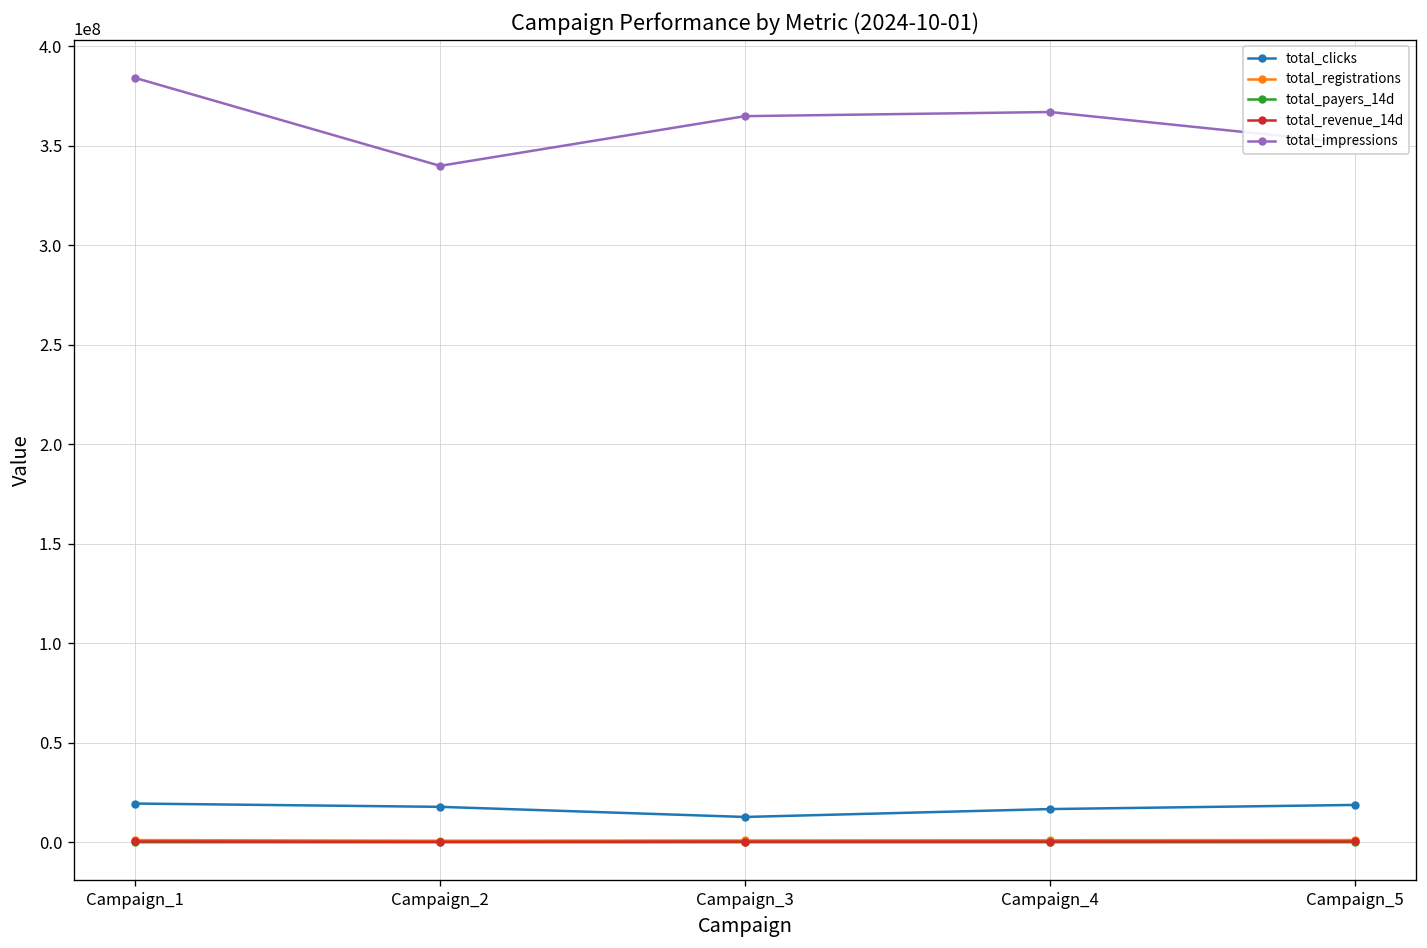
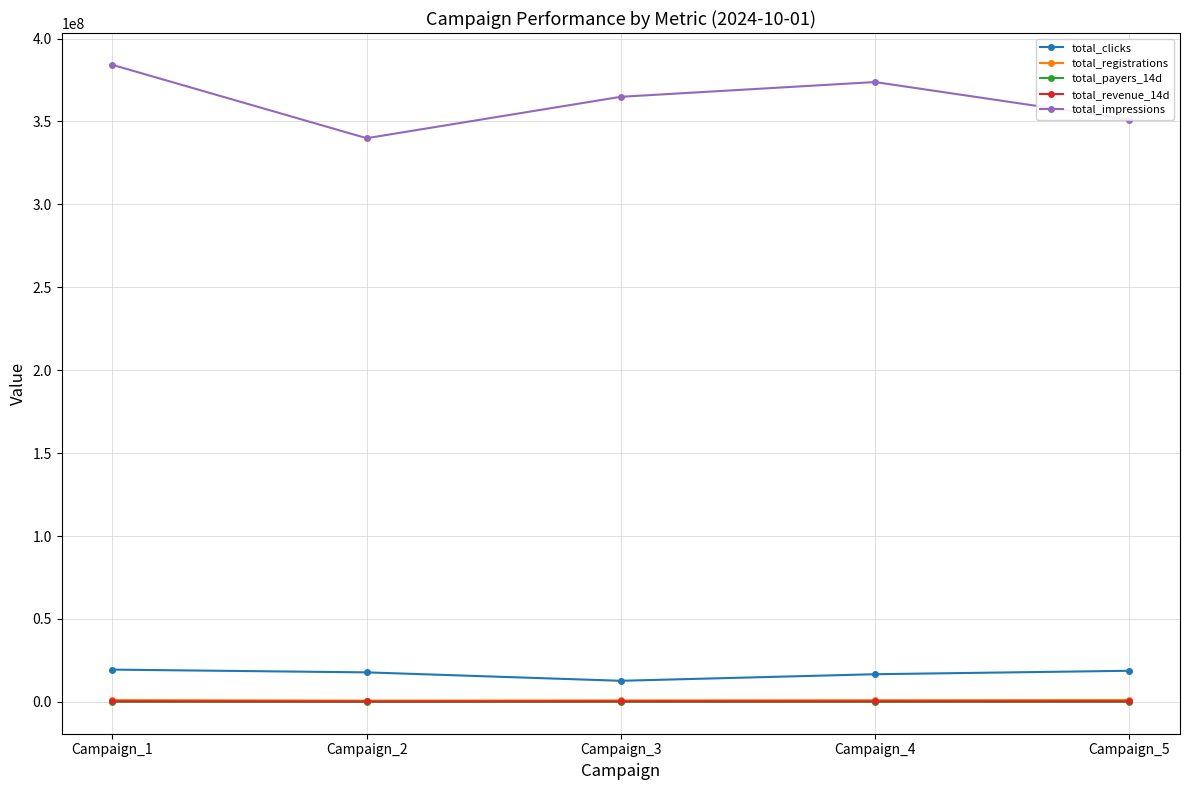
total_impressions, Campaign_4: 367000000 -> 374000000
